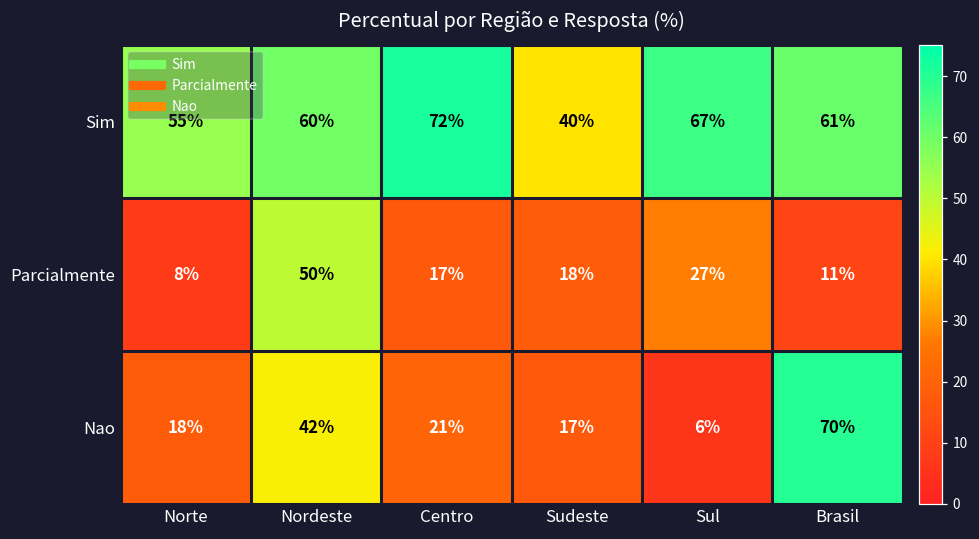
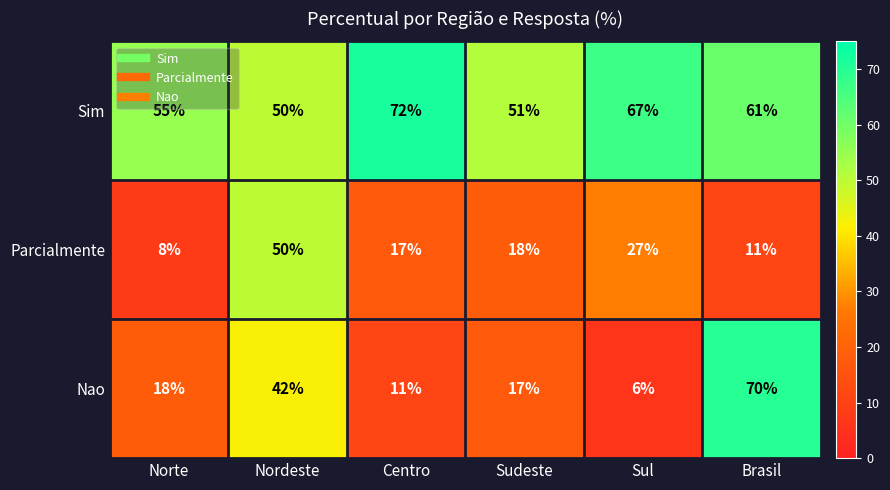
Sim, Nordeste: 60% -> 50%
Sim, Sudeste: 40% -> 51%
Nao, Centro: 21% -> 11%
